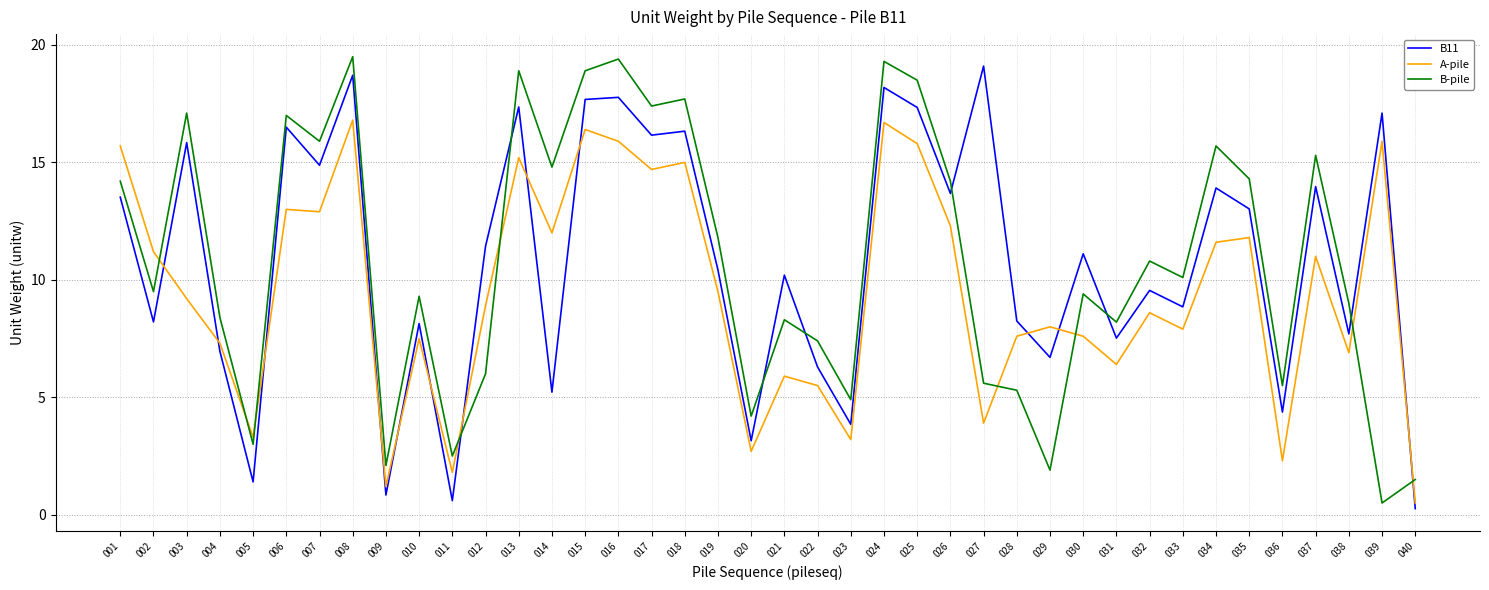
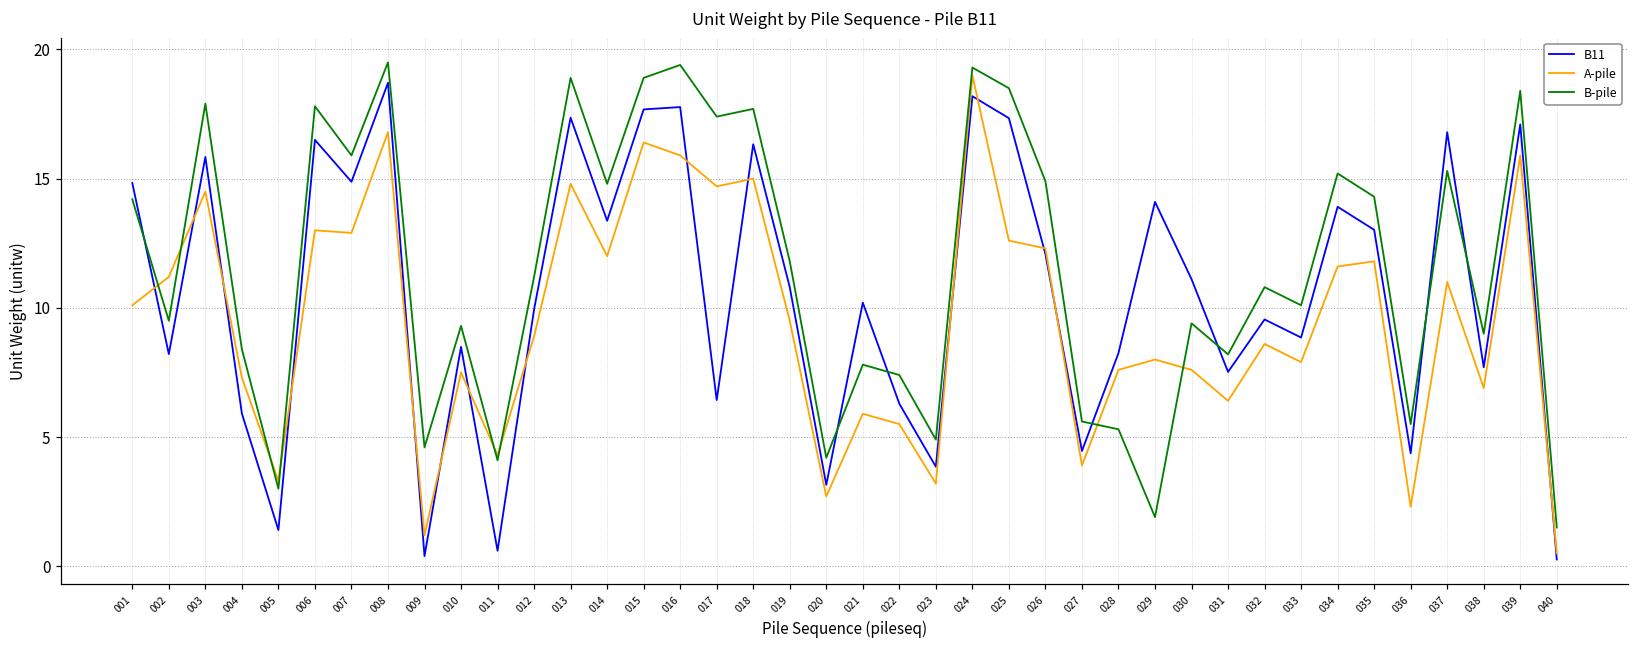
B11, 001: 13.5 -> 14.8
A-pile, 001: 15.7 -> 10.1
A-pile, 003: 9.2 -> 14.5
B-pile, 003: 17.1 -> 17.9
B11, 004: 7.0 -> 5.9
B-pile, 006: 17.0 -> 17.8
B11, 009: 0.8 -> 0.4
B-pile, 009: 2.1 -> 4.6
B11, 010: 8.1 -> 8.5
A-pile, 011: 1.8 -> 4.3
B-pile, 011: 2.5 -> 4.1
B11, 012: 11.4 -> 9.9
B-pile, 012: 6.0 -> 11.2
A-pile, 013: 15.2 -> 14.8
B11, 014: 5.2 -> 13.4
B11, 017: 16.2 -> 6.4
B11, 019: 10.4 -> 10.8
B-pile, 021: 8.3 -> 7.8
A-pile, 024: 16.7 -> 19.0
A-pile, 025: 15.8 -> 12.6
B11, 026: 13.7 -> 12.1
B-pile, 026: 14.2 -> 14.9
B11, 027: 19.1 -> 4.5
B11, 029: 6.7 -> 14.1
B-pile, 034: 15.7 -> 15.2
B11, 037: 14.0 -> 16.8
B-pile, 039: 0.5 -> 18.4
